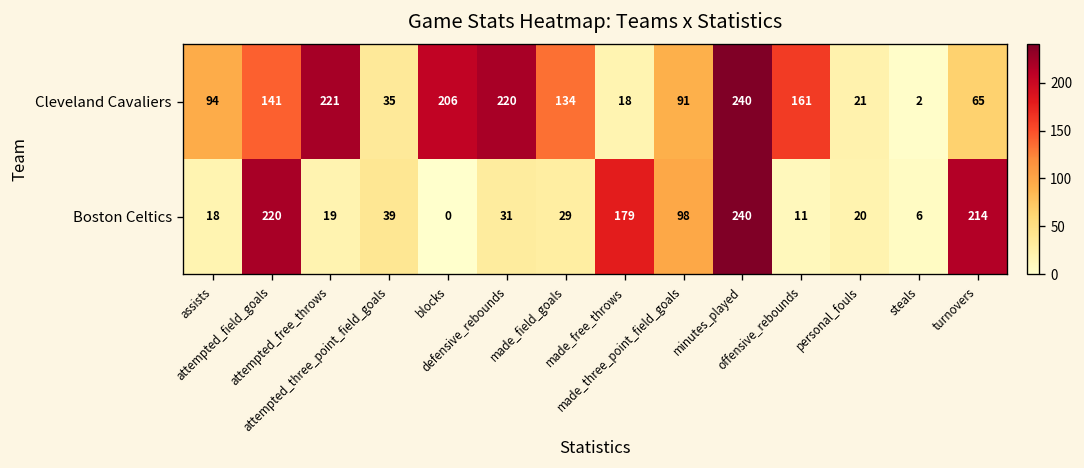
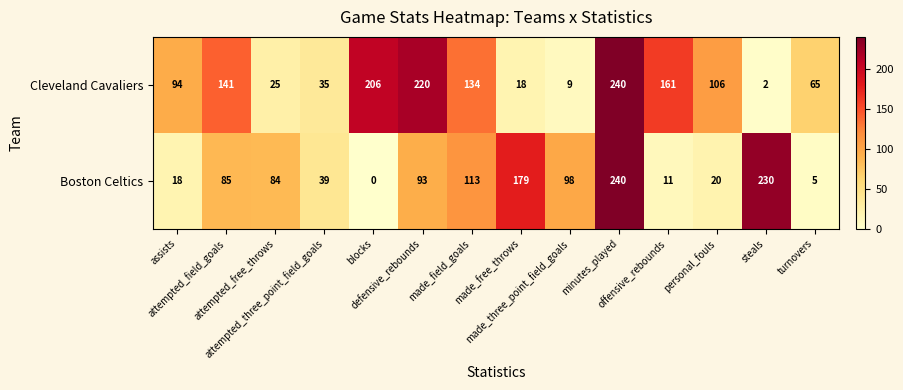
Cleveland Cavaliers, attempted_free_throws: 221 -> 25
Cleveland Cavaliers, made_three_point_field_goals: 91 -> 9
Cleveland Cavaliers, personal_fouls: 21 -> 106
Boston Celtics, attempted_field_goals: 220 -> 85
Boston Celtics, attempted_free_throws: 19 -> 84
Boston Celtics, defensive_rebounds: 31 -> 93
Boston Celtics, made_field_goals: 29 -> 113
Boston Celtics, steals: 6 -> 230
Boston Celtics, turnovers: 214 -> 5
